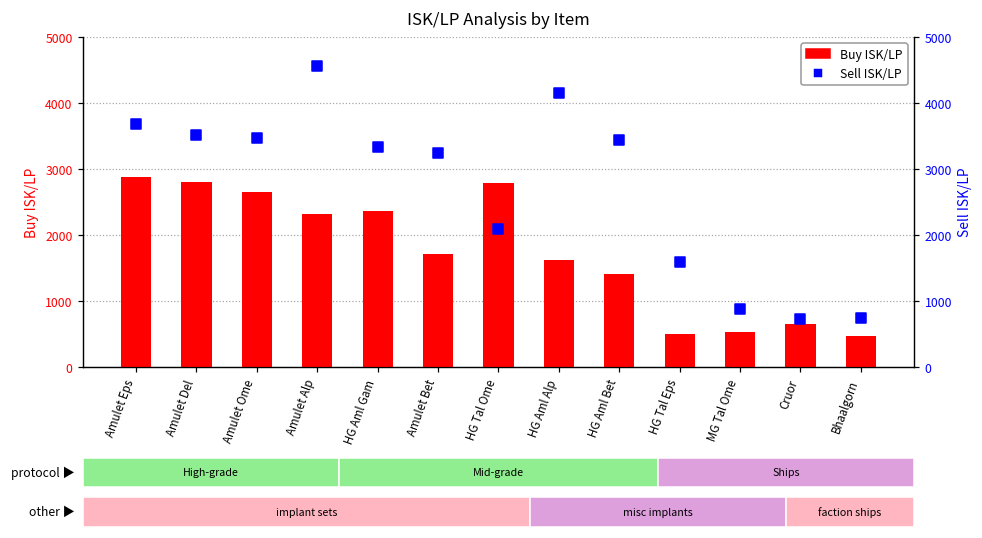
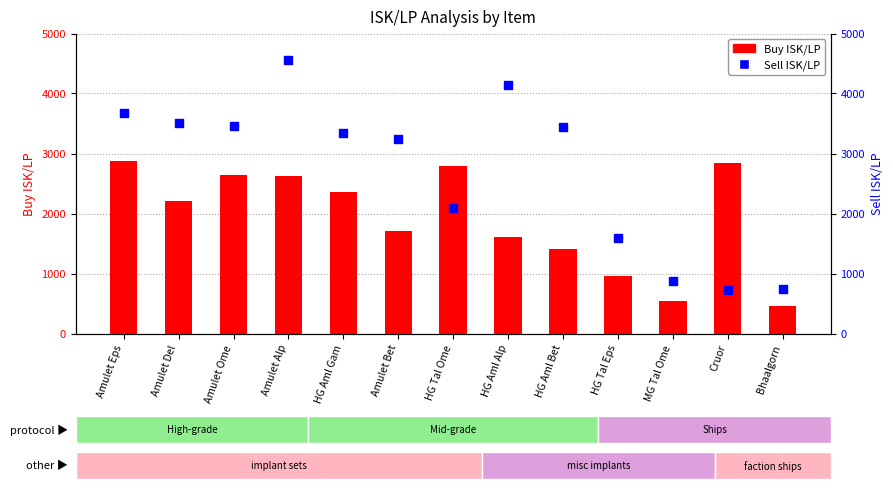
Buy ISK/LP, Amulet Del: 2800 -> 2200
Buy ISK/LP, Amulet Alp: 2300 -> 2600
Buy ISK/LP, HG Tal Eps: 500 -> 1000
Buy ISK/LP, Cruor: 600 -> 2800
